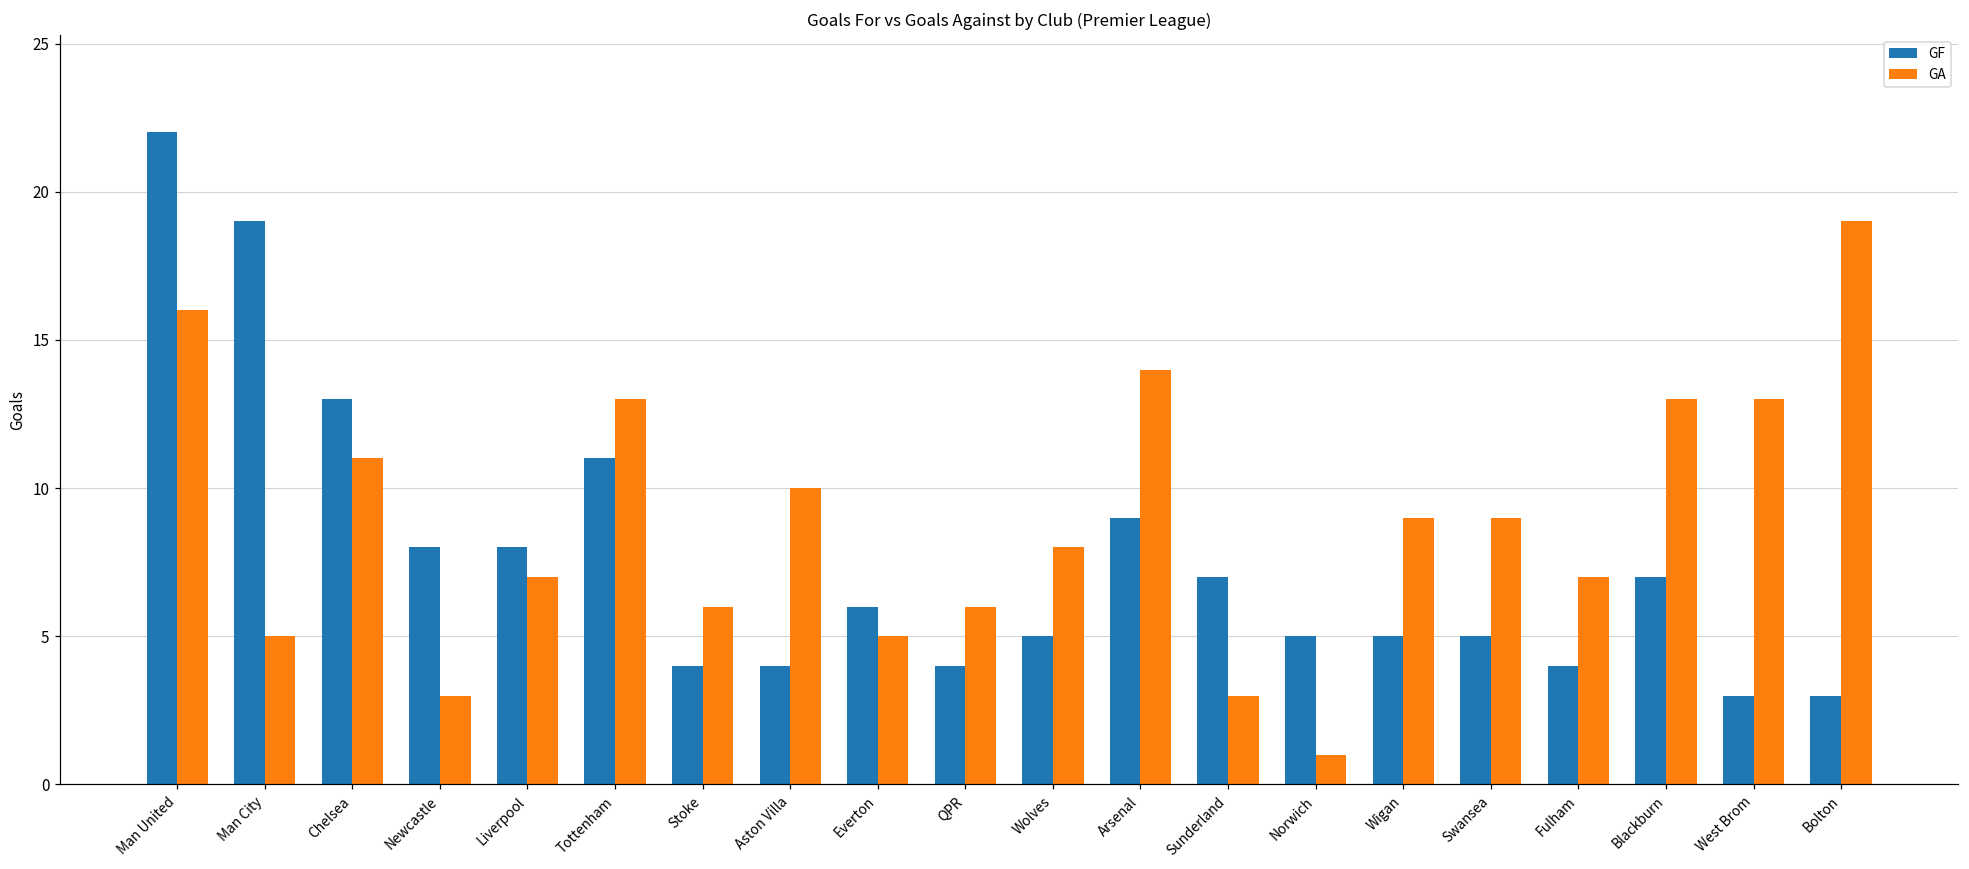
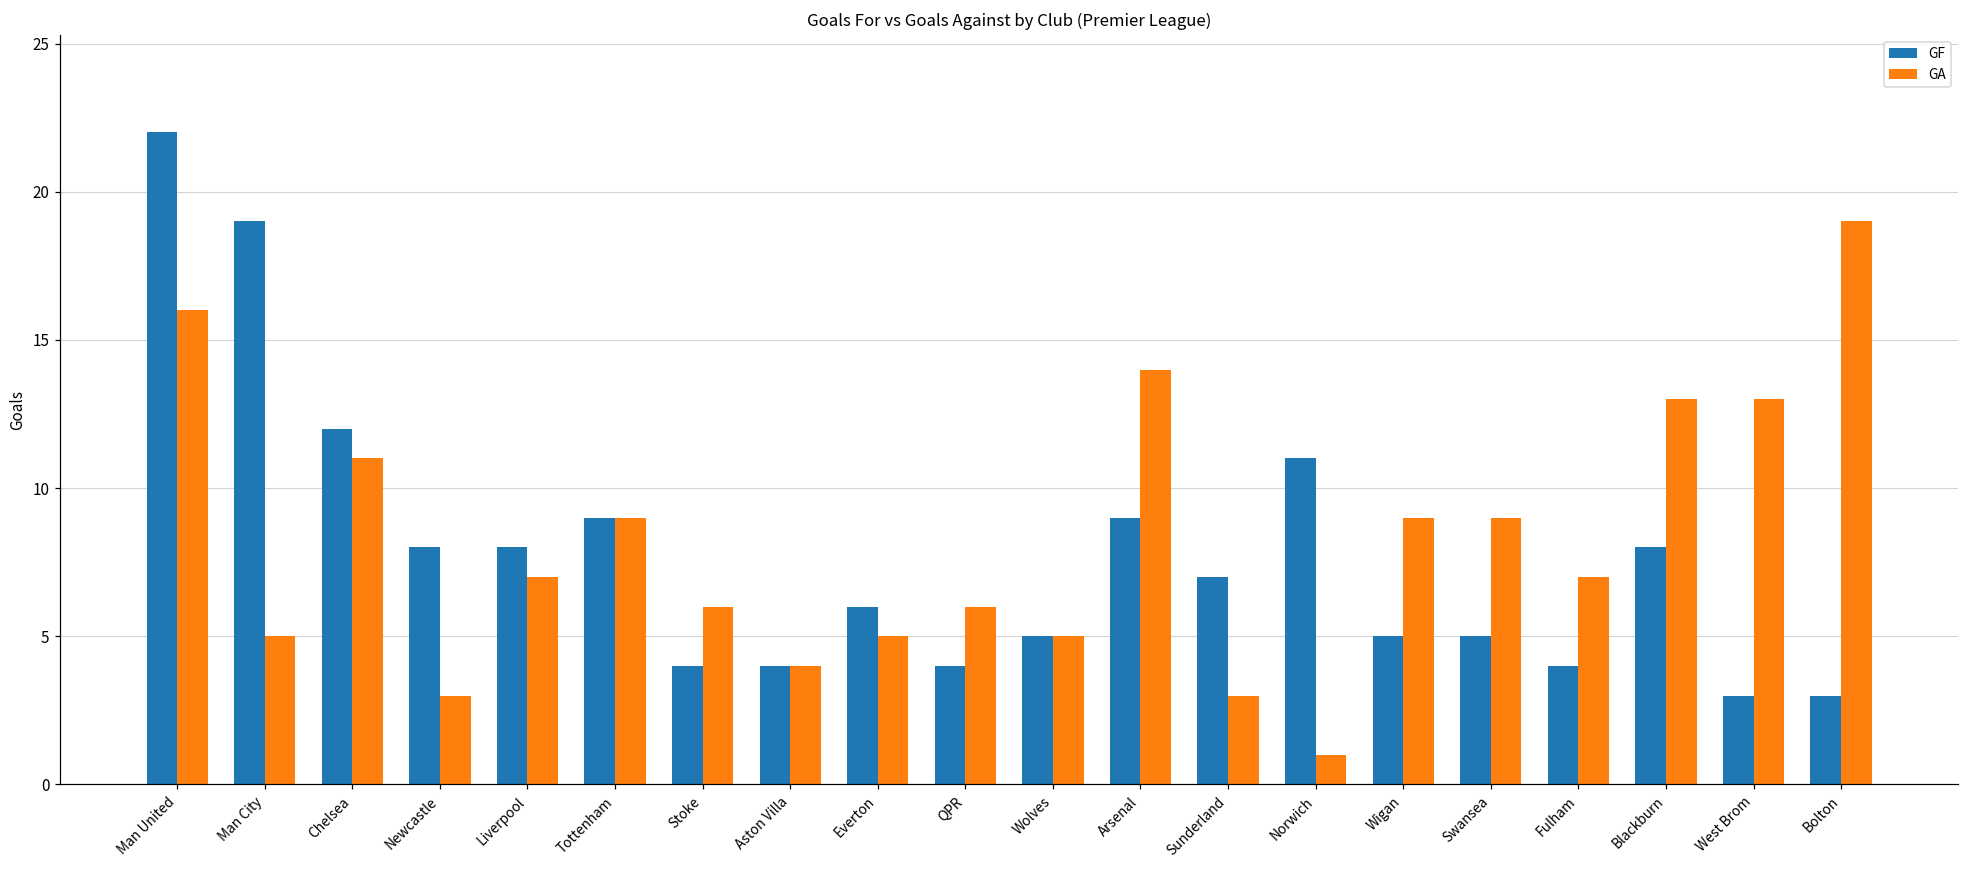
GF, Chelsea: 13 -> 12
GF, Tottenham: 11 -> 9
GA, Tottenham: 13 -> 9
GA, Aston Villa: 10 -> 4
GA, Wolves: 8 -> 5
GF, Norwich: 5 -> 11
GF, Blackburn: 7 -> 8
